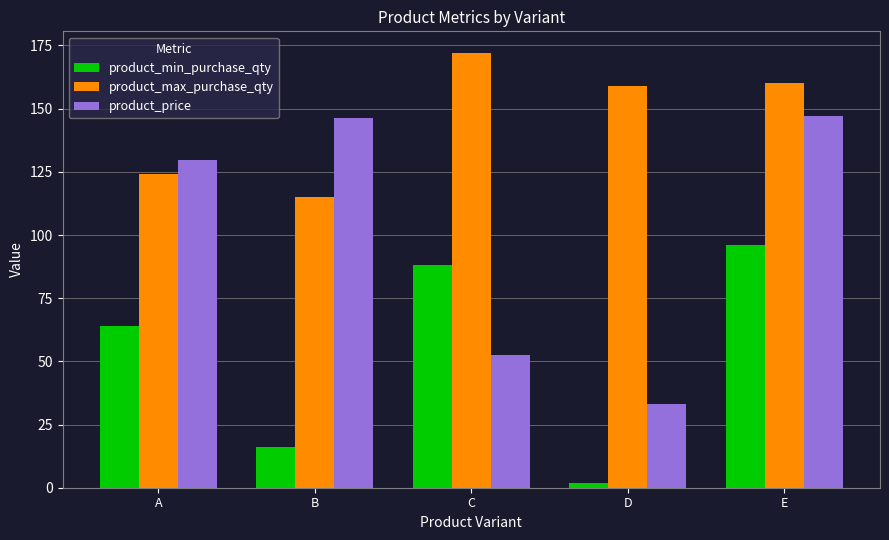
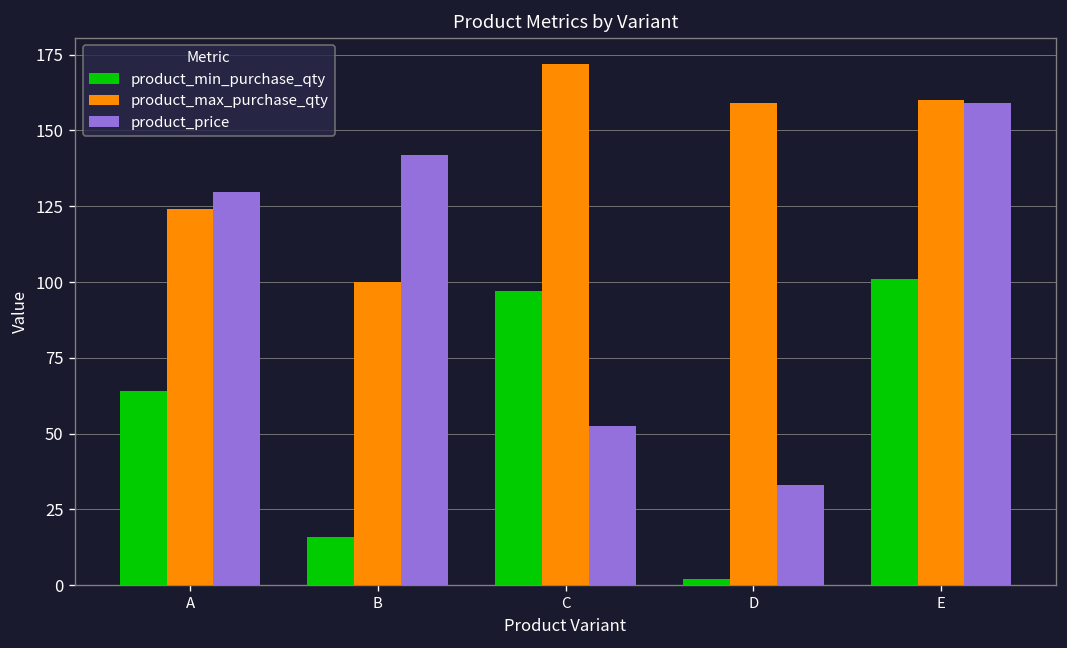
product_max_purchase_qty, B: 115 -> 100
product_price, B: 146 -> 142
product_min_purchase_qty, C: 88 -> 97
product_min_purchase_qty, E: 96 -> 101
product_price, E: 147 -> 159
